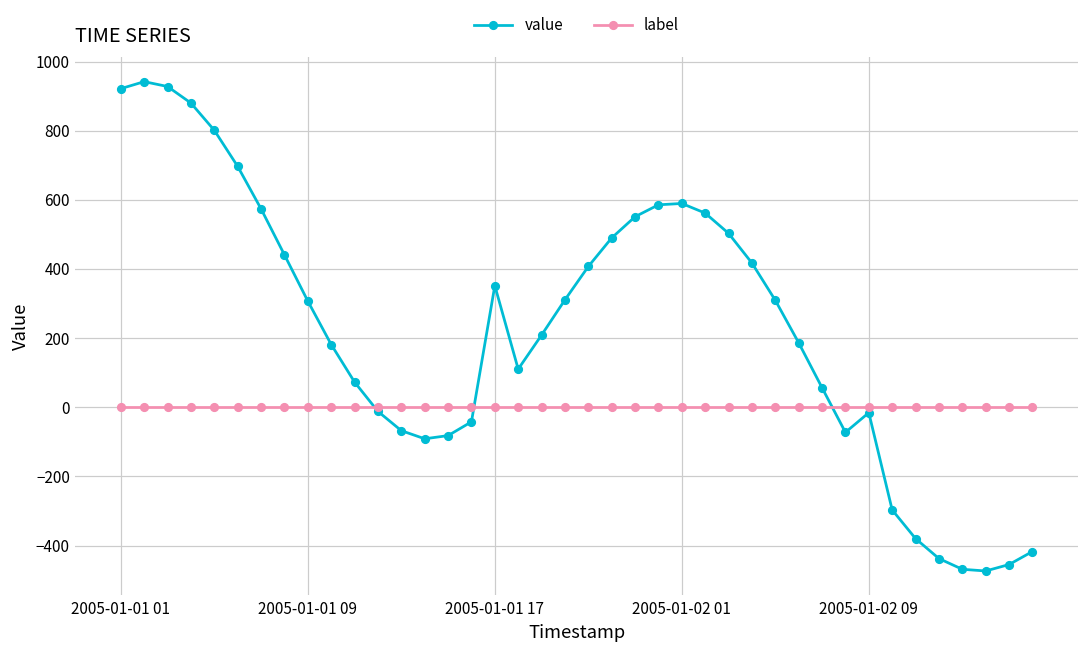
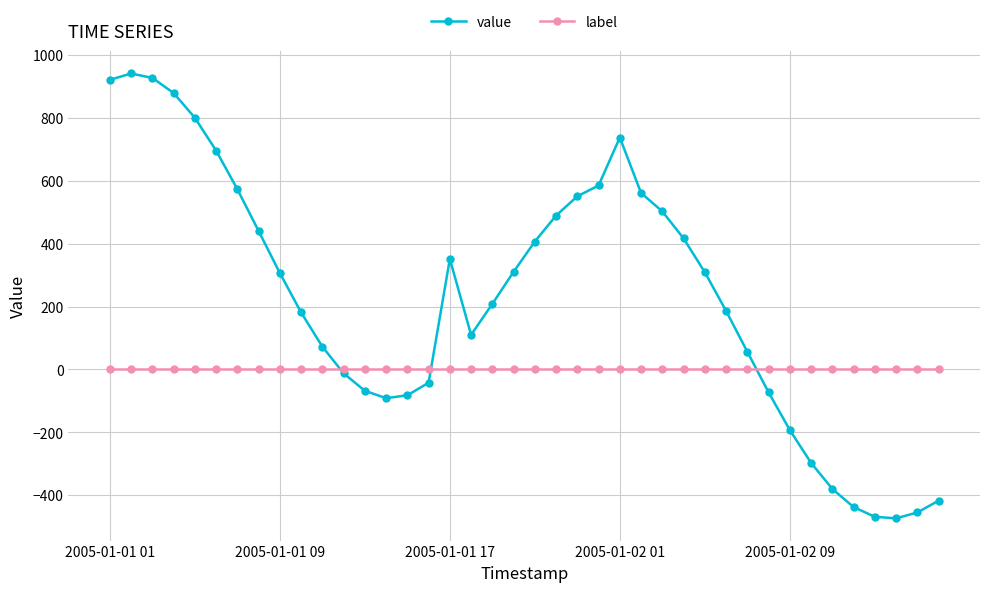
value, 2005-01-02 01: 590 -> 740
value, 2005-01-02 09: -20 -> -190
